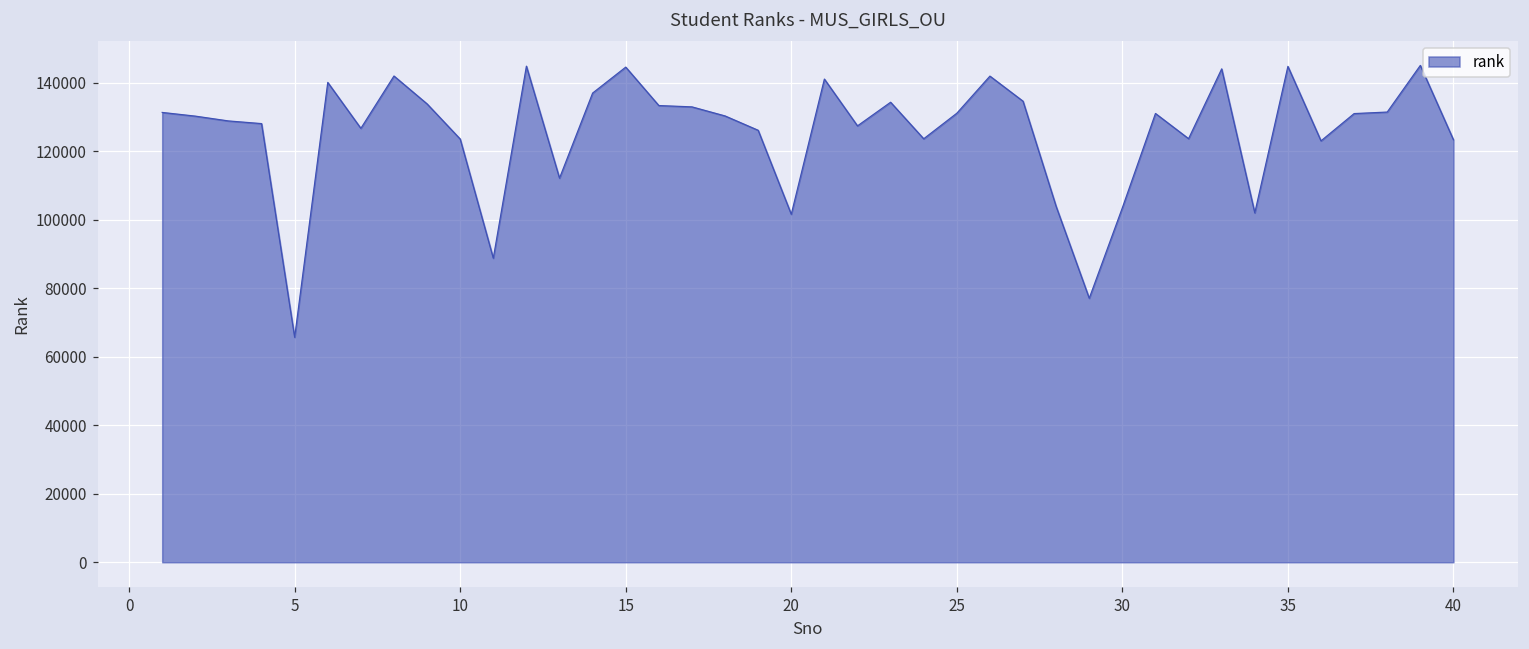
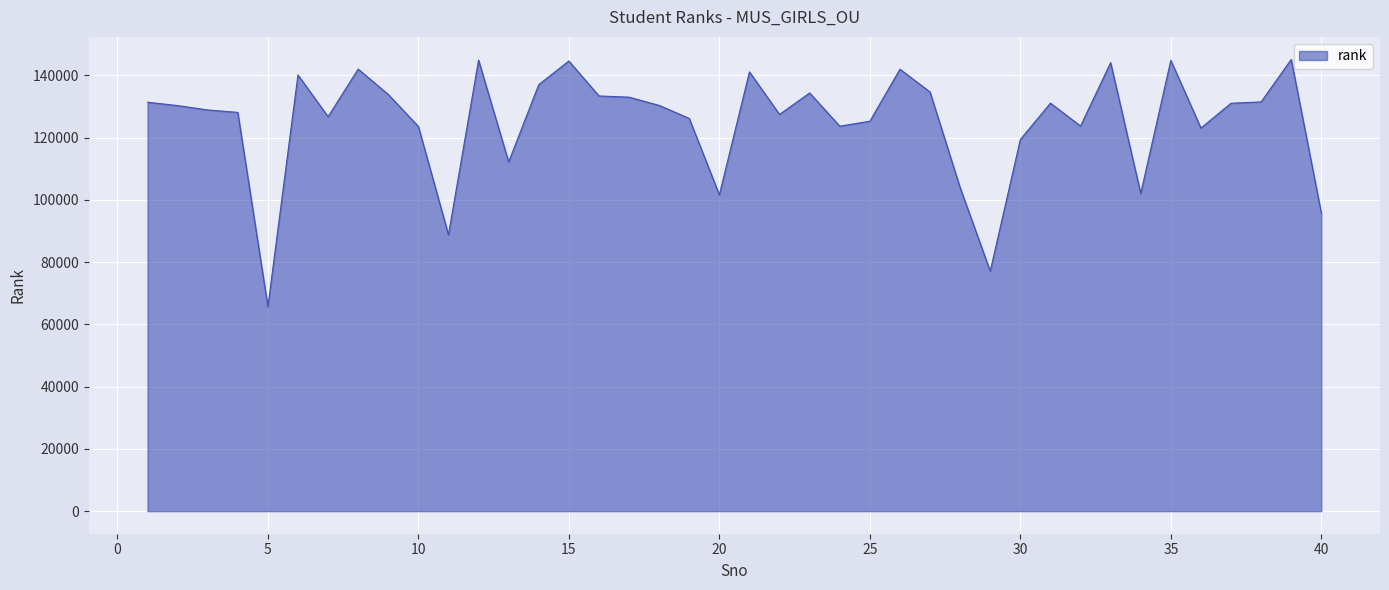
25: 131000 -> 125000
30: 104000 -> 119000
40: 123000 -> 96000
